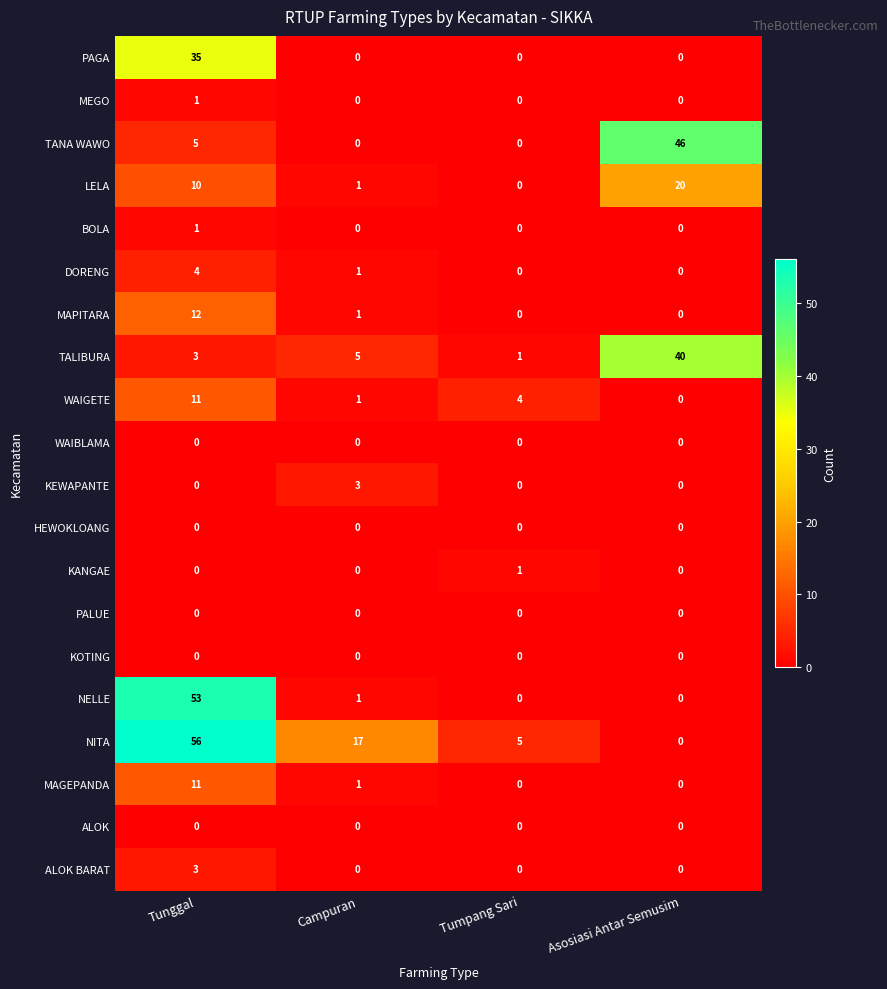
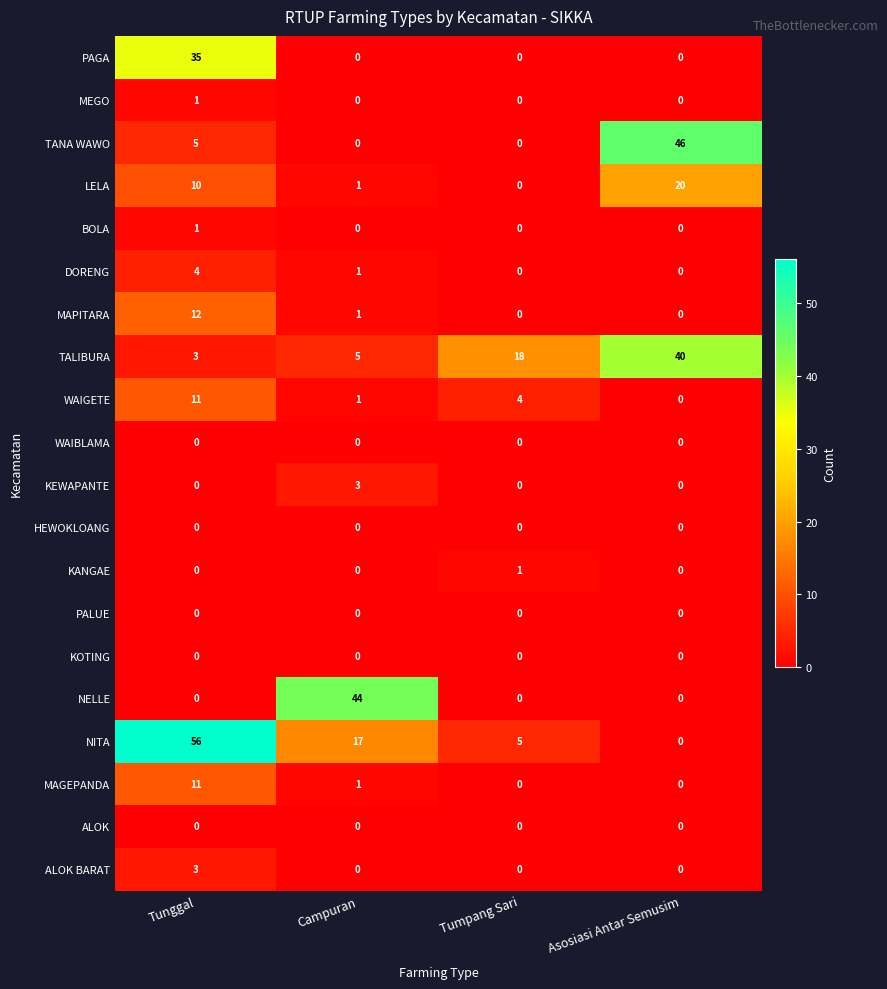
TALIBURA, Tumpang Sari: 1 -> 18
NELLE, Tunggal: 53 -> 0
NELLE, Campuran: 1 -> 44
